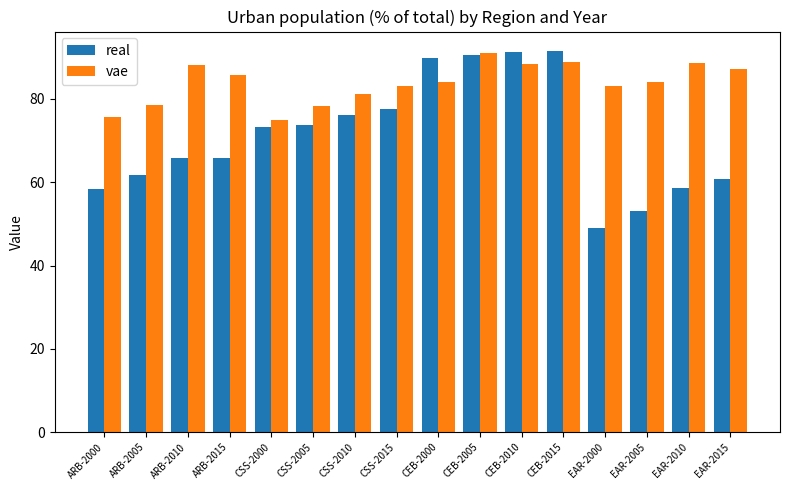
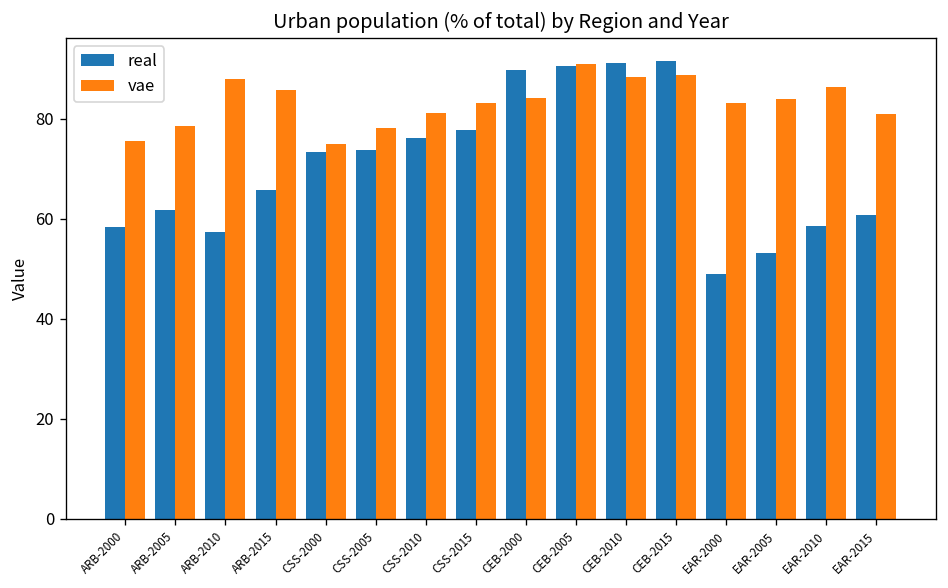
real, ARB-2010: 66 -> 57
vae, EAR-2010: 89 -> 86
vae, EAR-2015: 87 -> 81
